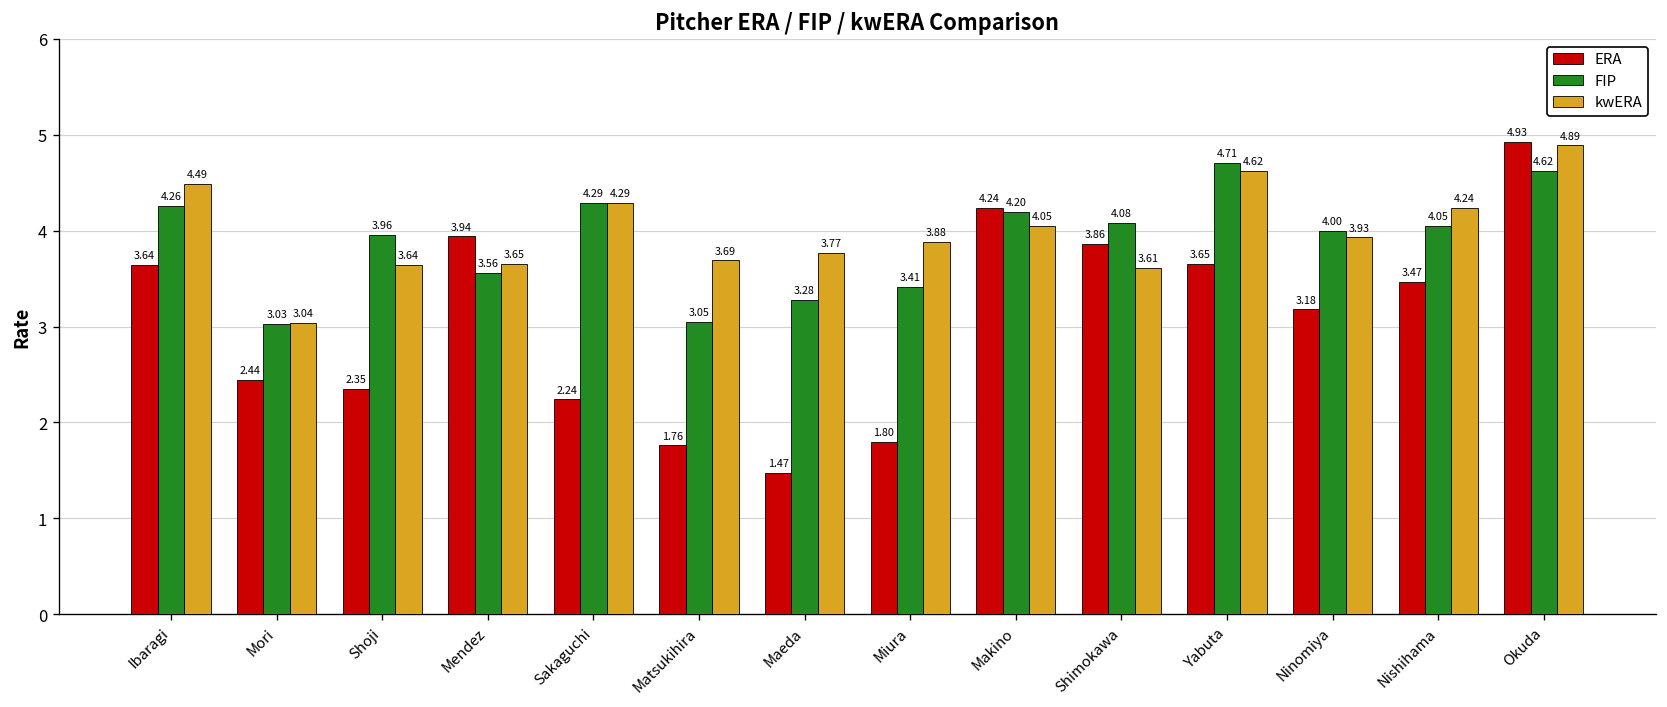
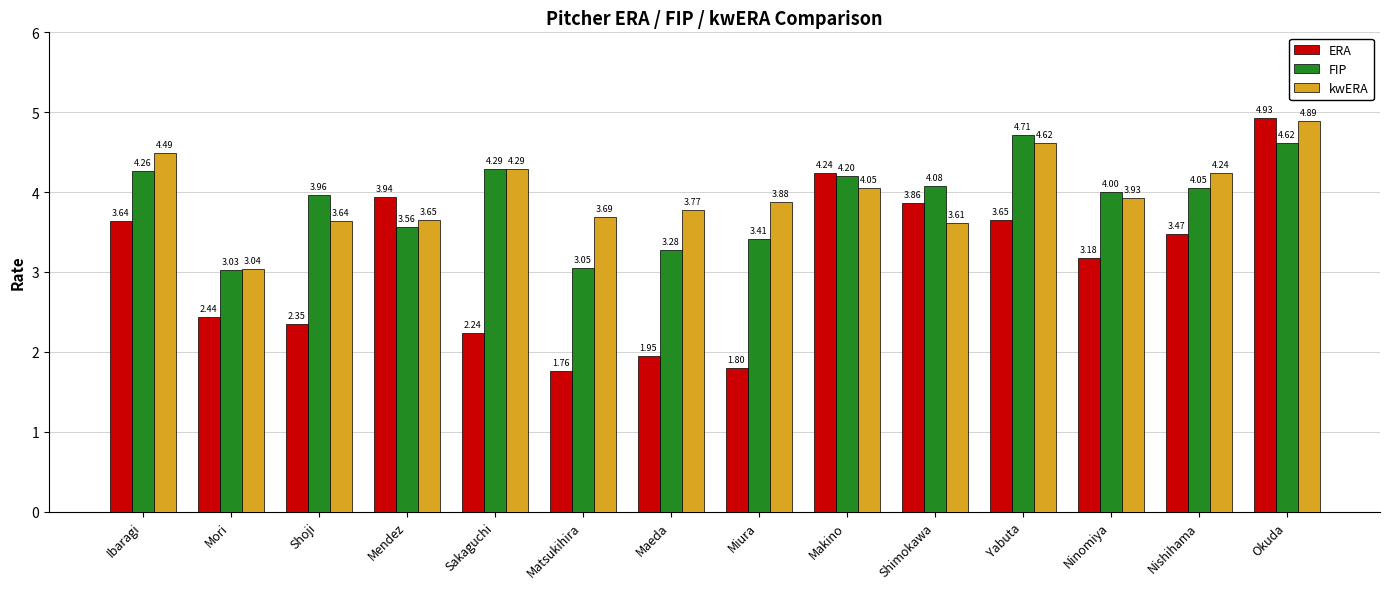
ERA, Maeda: 1.47 -> 1.95
